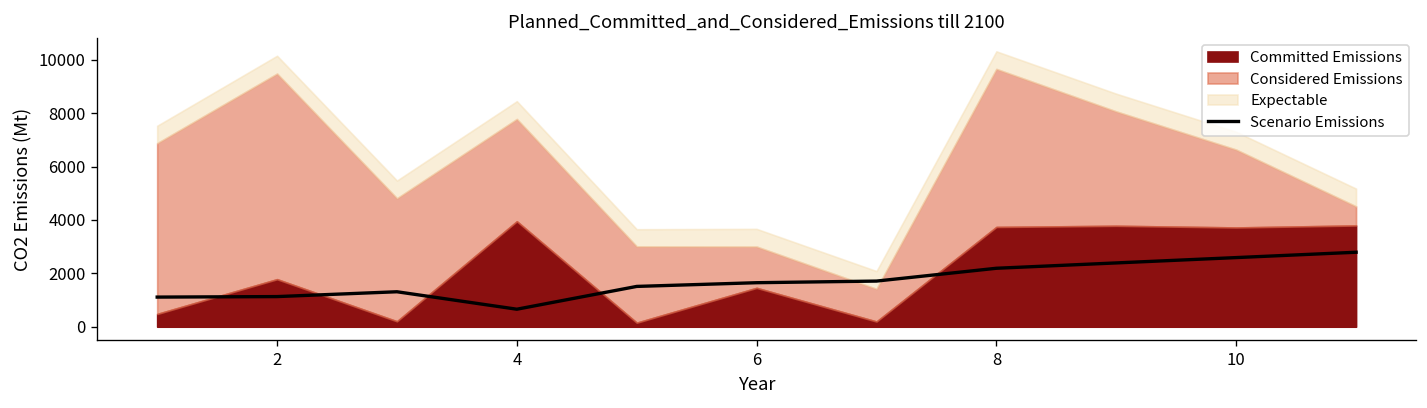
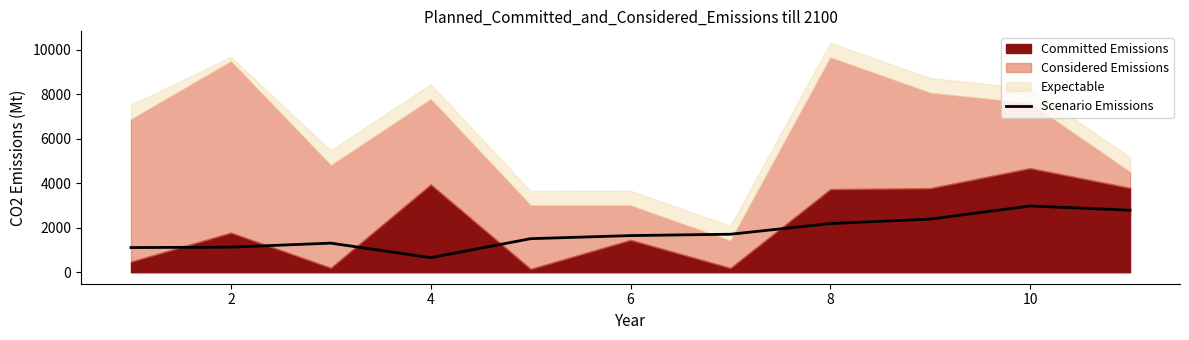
Expectable, 2: 700 -> 200
Scenario Emissions, 10: 2600 -> 3000
Committed Emissions, 10: 3700 -> 4700
